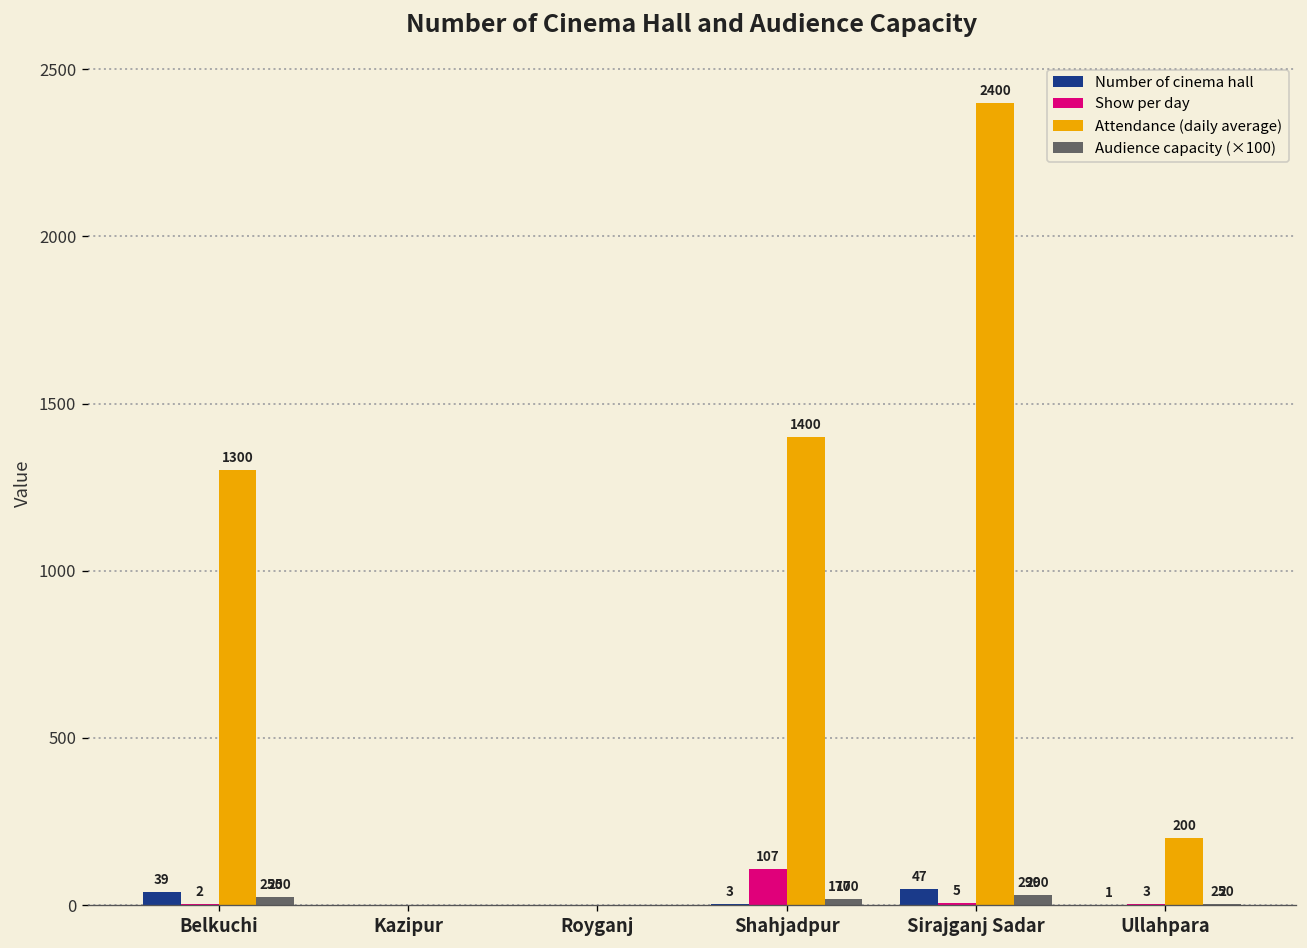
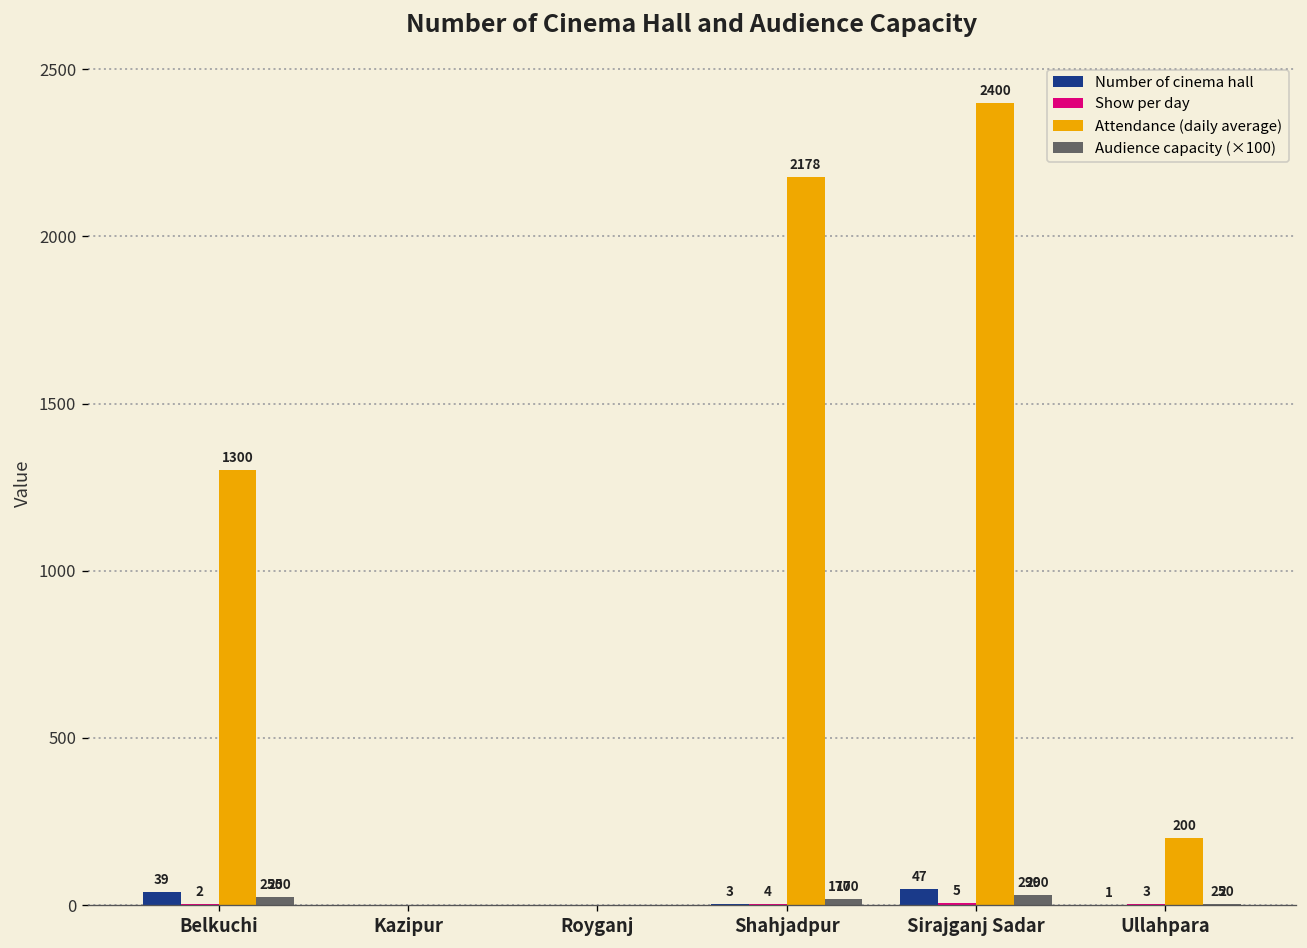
Show per day, Shahjadpur: 107 -> 4
Attendance (daily average), Shahjadpur: 1400 -> 2178
